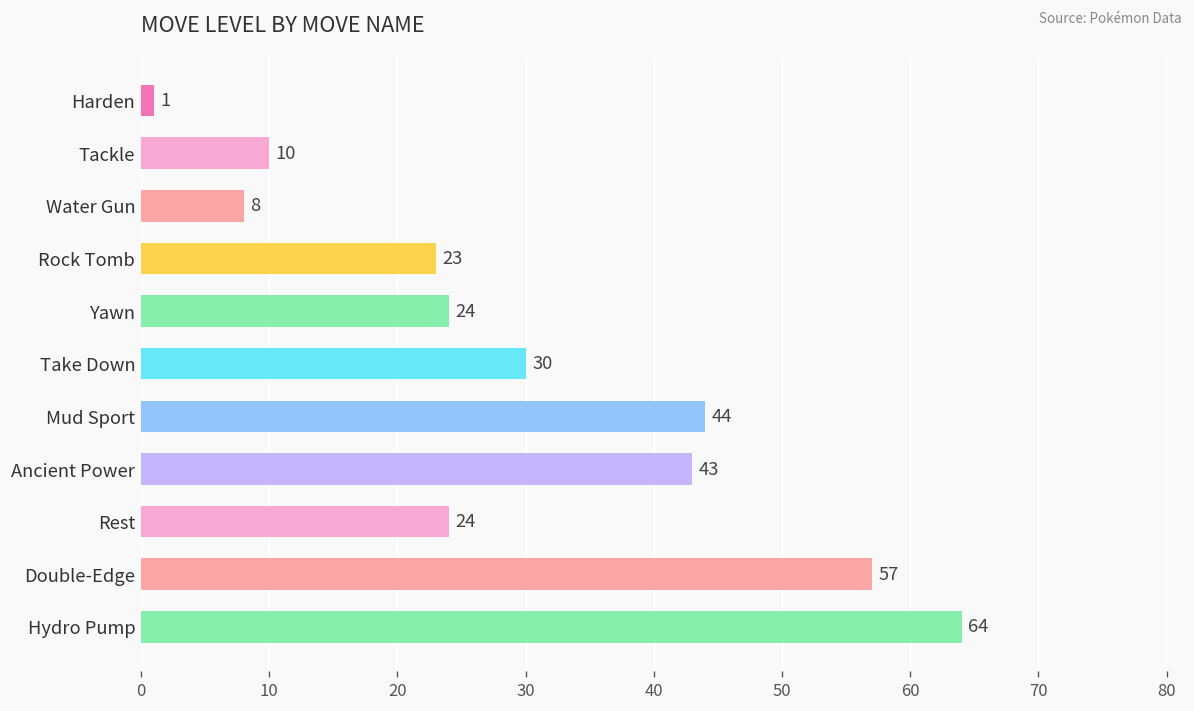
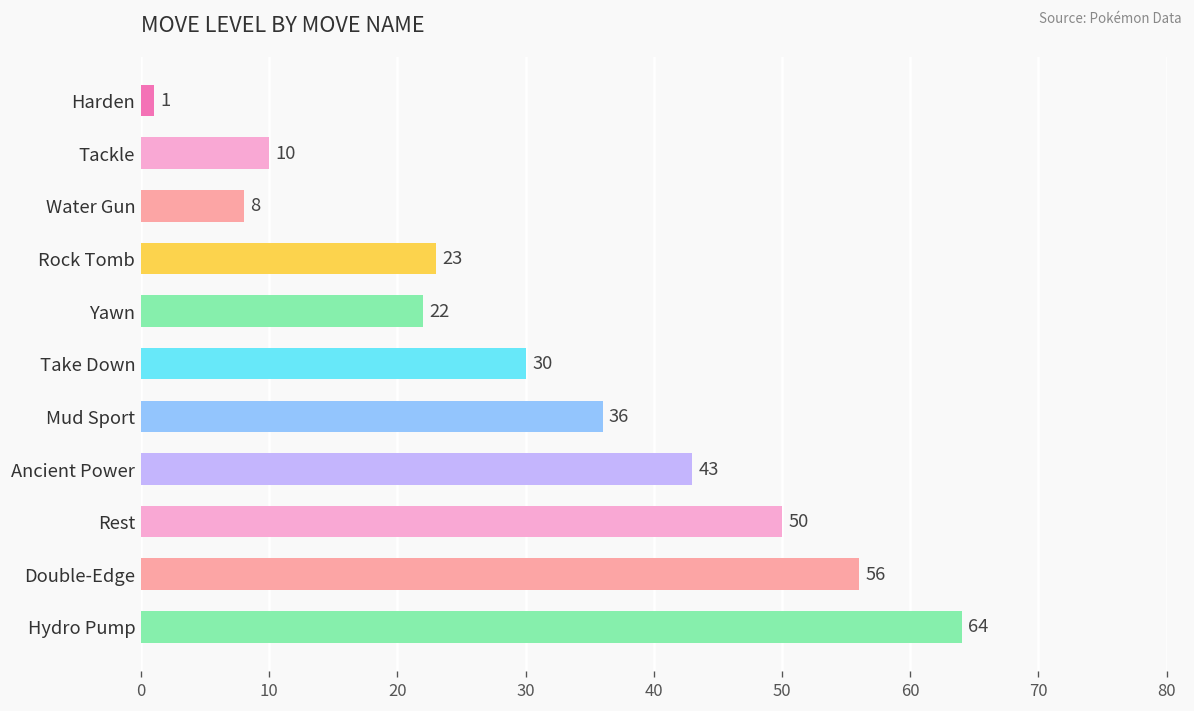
Yawn: 24 -> 22
Mud Sport: 44 -> 36
Rest: 24 -> 50
Double-Edge: 57 -> 56
